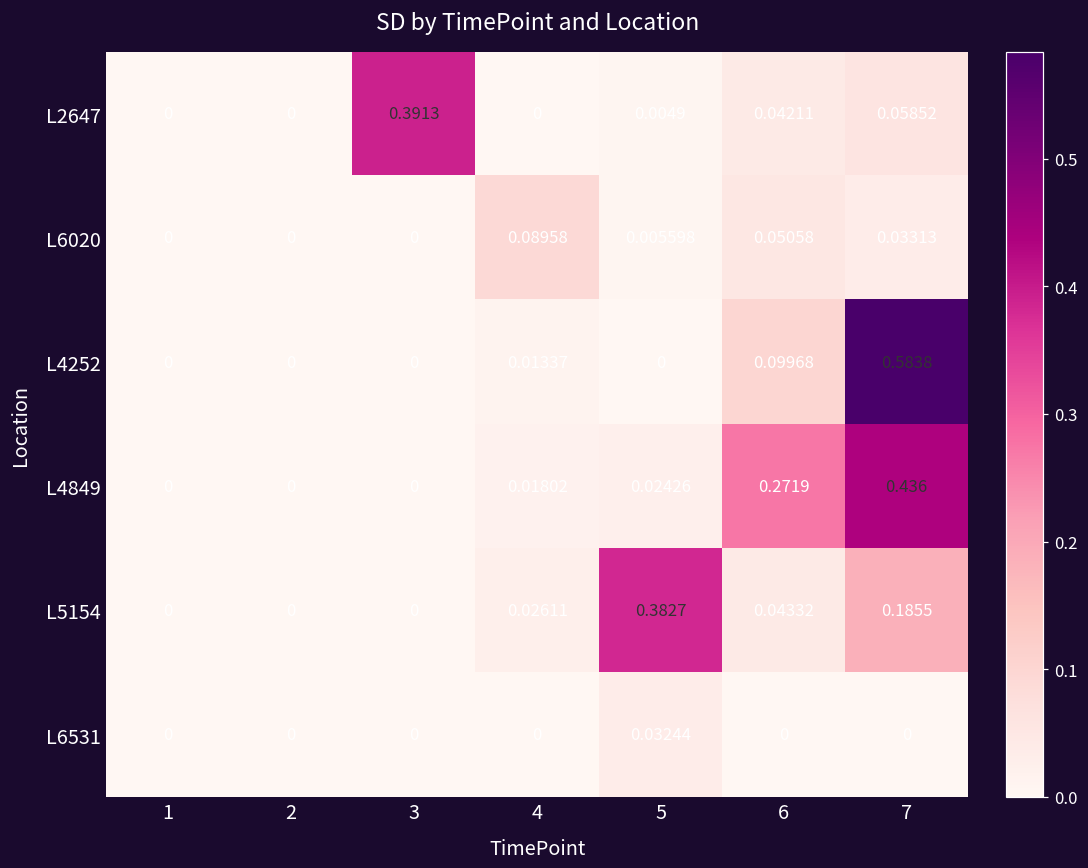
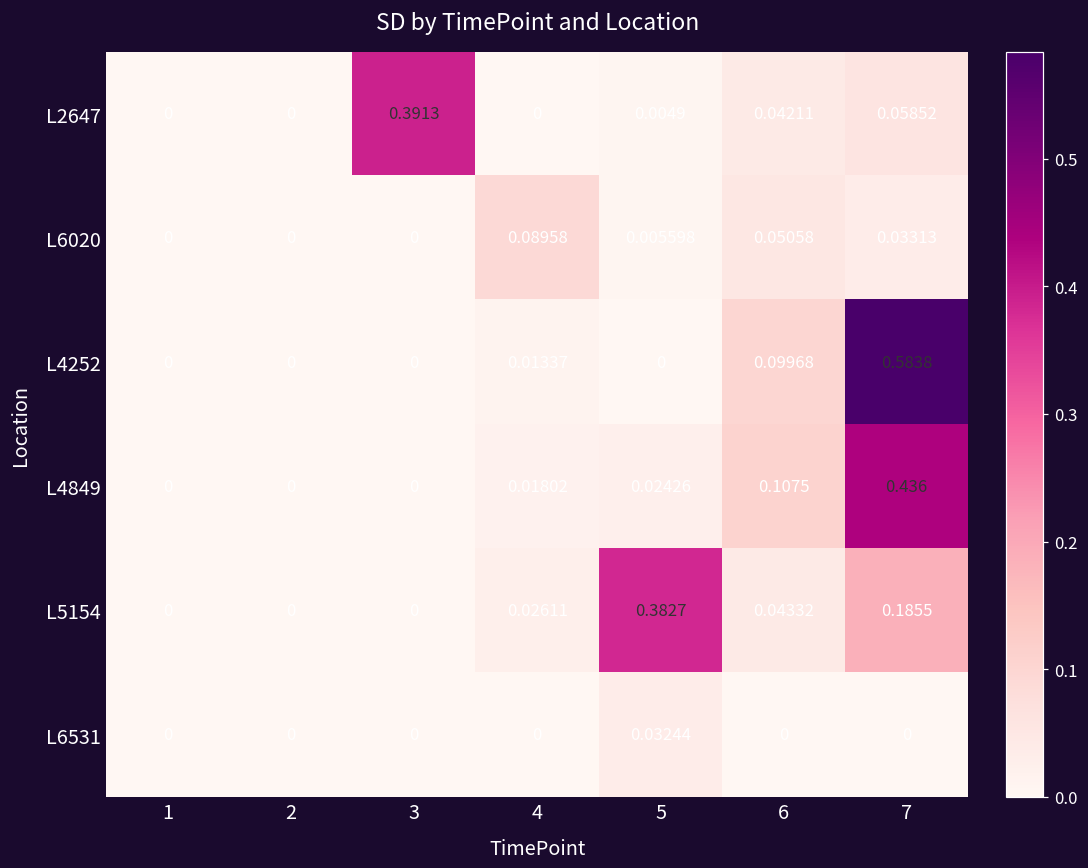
L4849, 6: 0.2719 -> 0.1075
